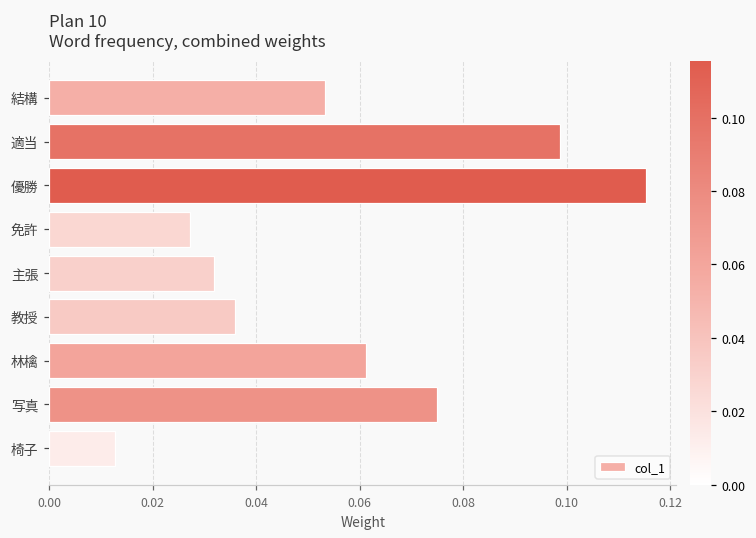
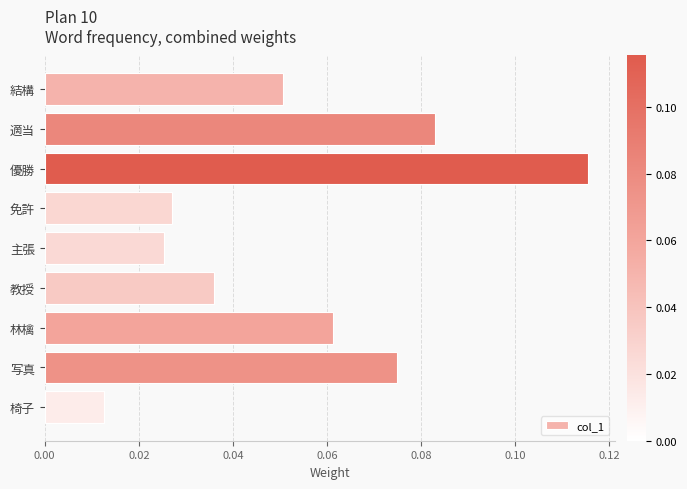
結構: 0.053 -> 0.051
適当: 0.099 -> 0.083
主張: 0.032 -> 0.025
